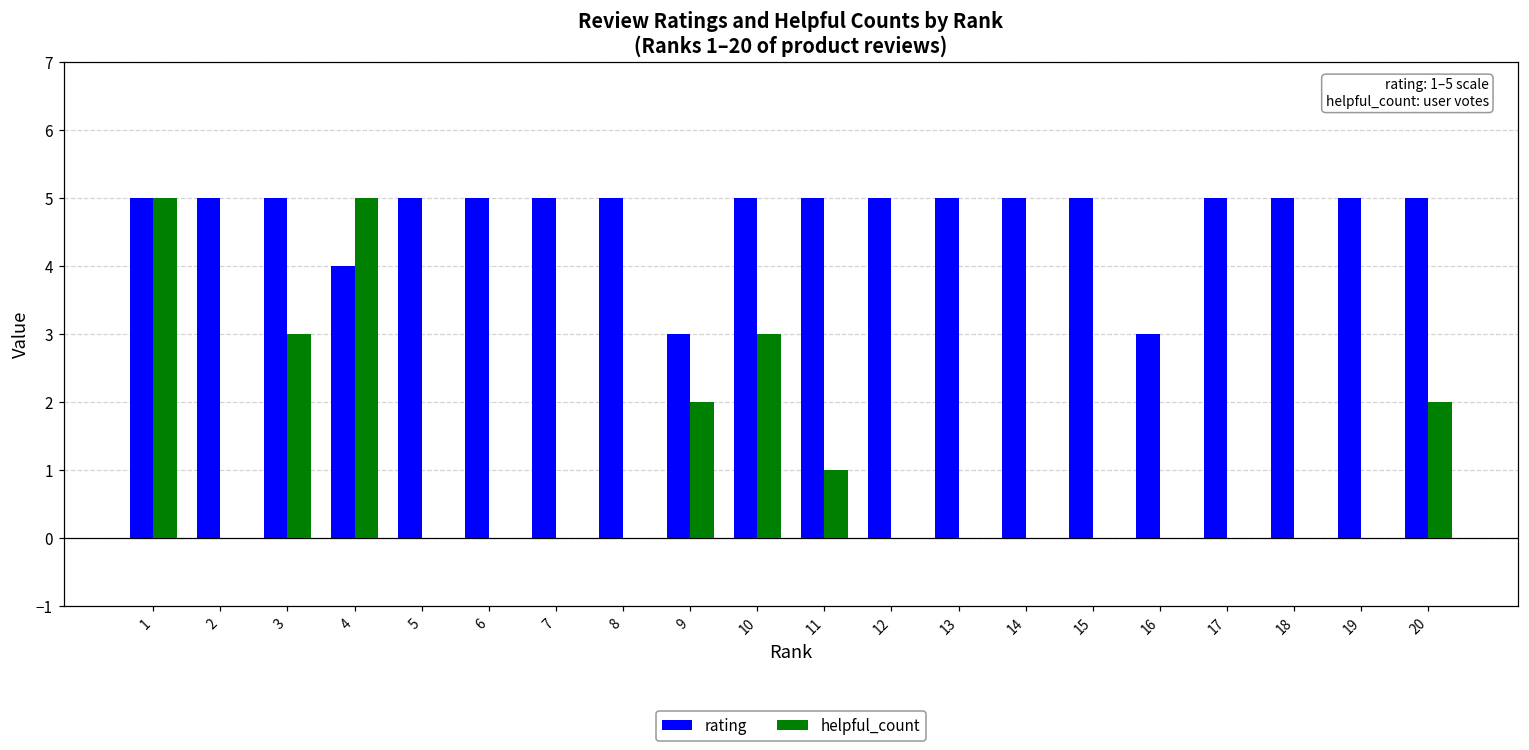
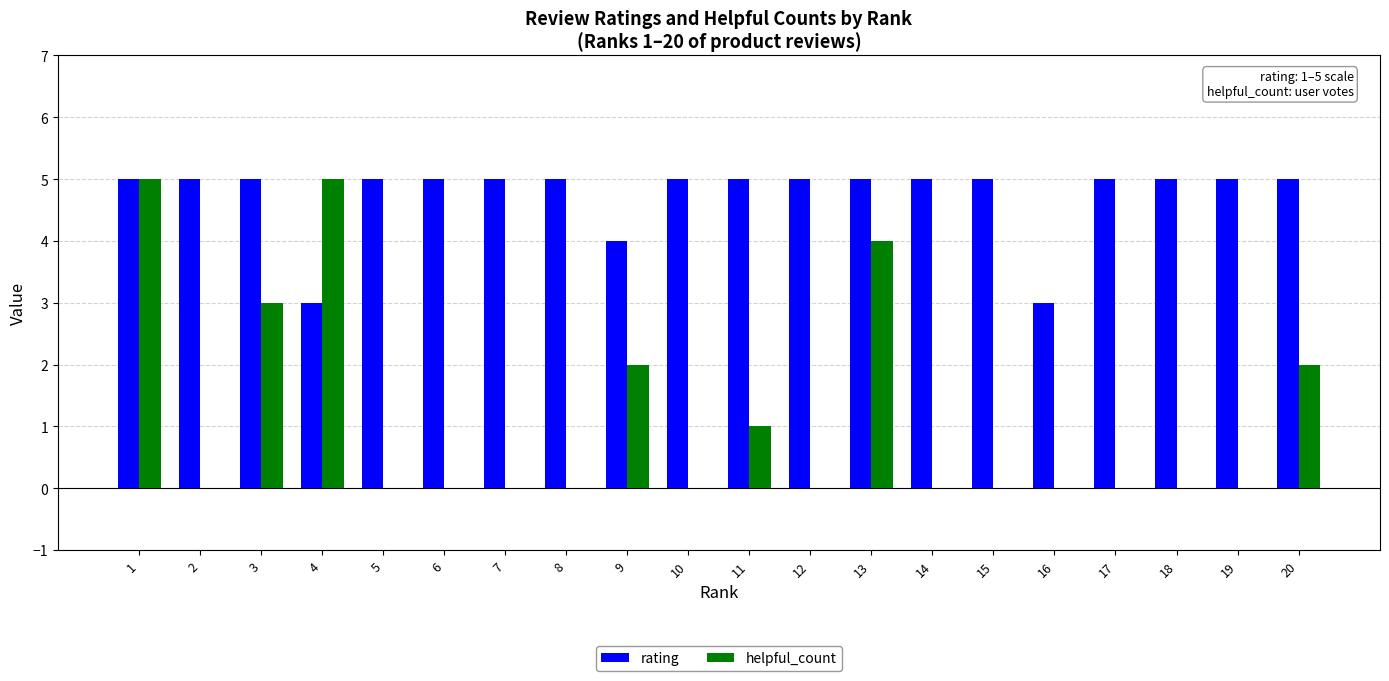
rating, 4: 4 -> 3
rating, 9: 3 -> 4
helpful_count, 10: 3 -> 0
helpful_count, 13: 0 -> 4
